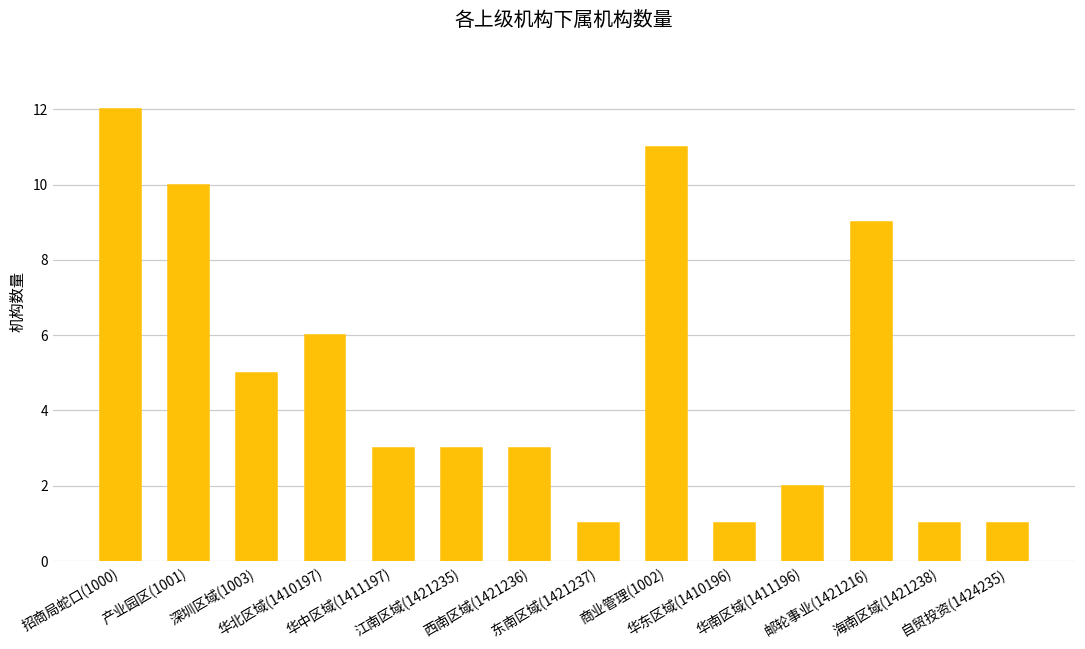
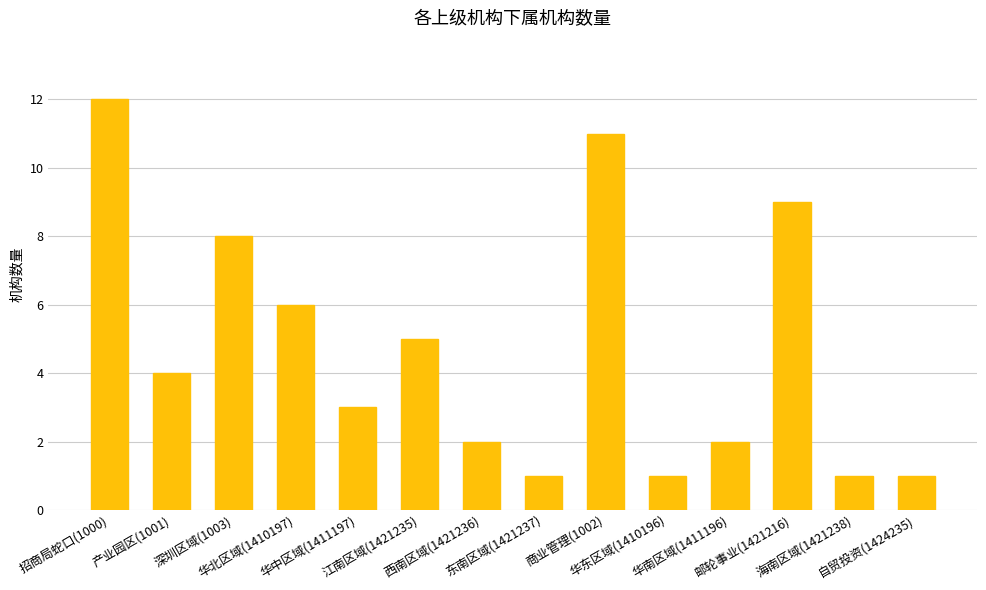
产业园区(1001): 10 -> 4
深圳区域(1003): 5 -> 8
江南区域(1421235): 3 -> 5
西南区域(1421236): 3 -> 2
